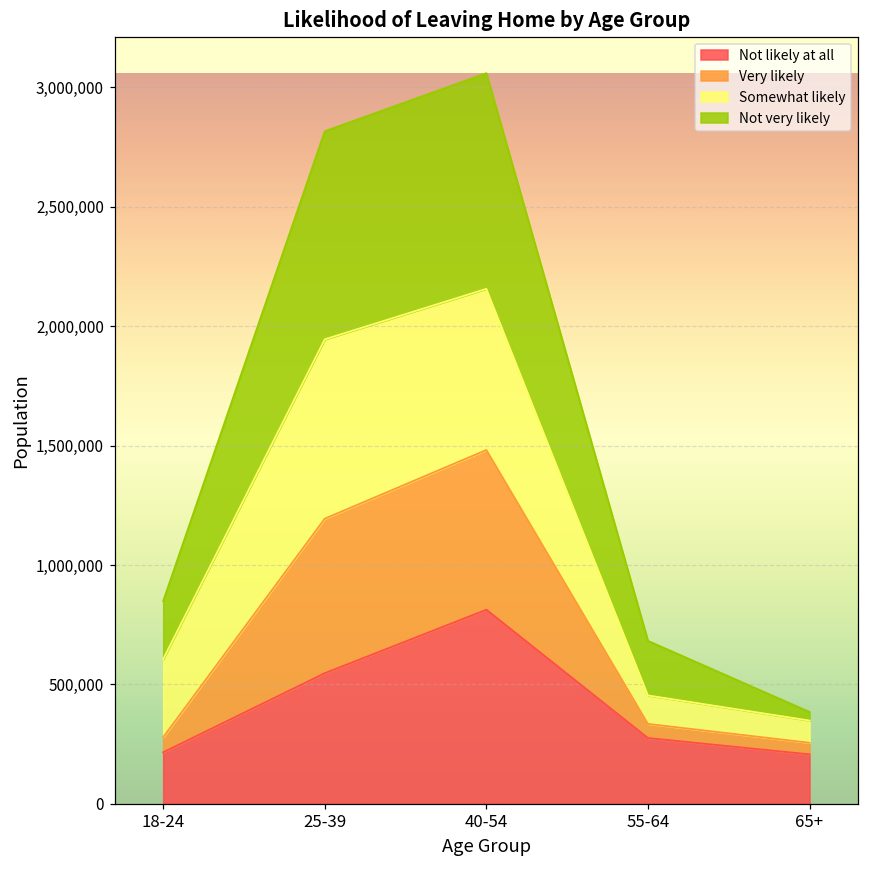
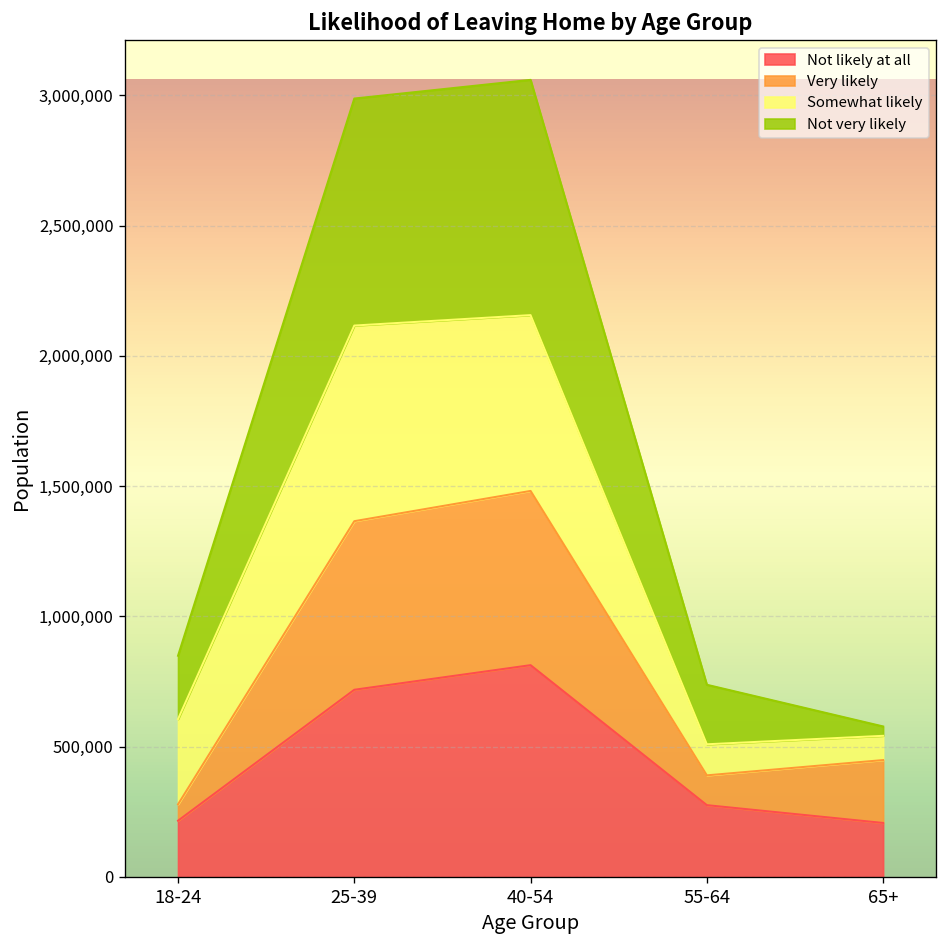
Not likely at all, 25-39: 550,000 -> 720,000
Very likely, 55-64: 60,000 -> 110,000
Very likely, 65+: 50,000 -> 240,000
